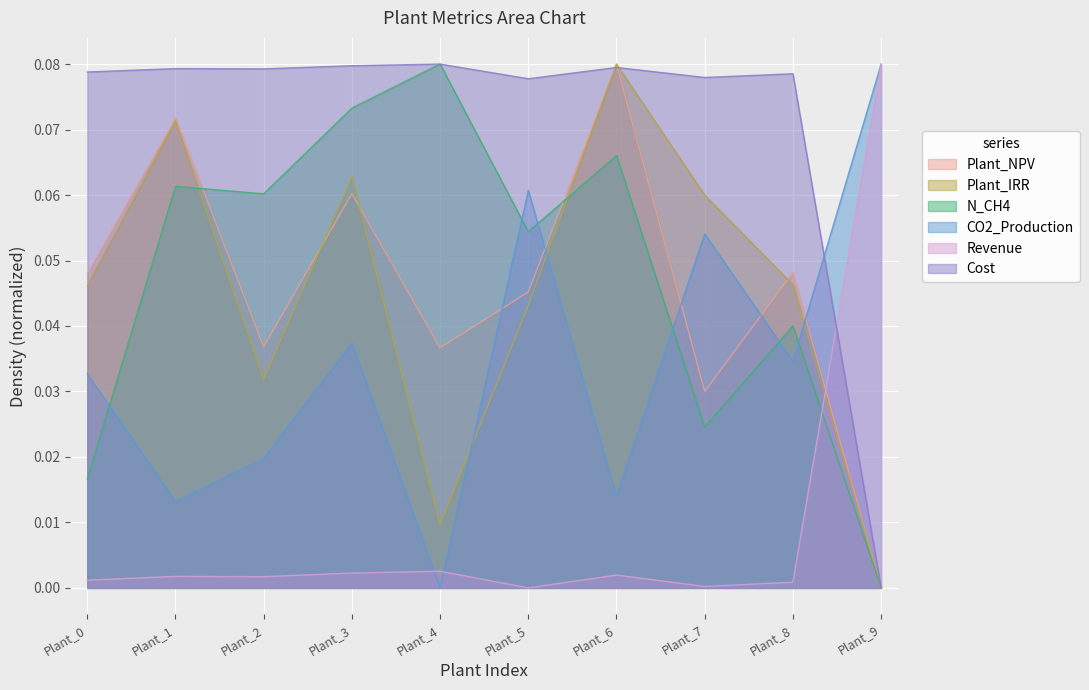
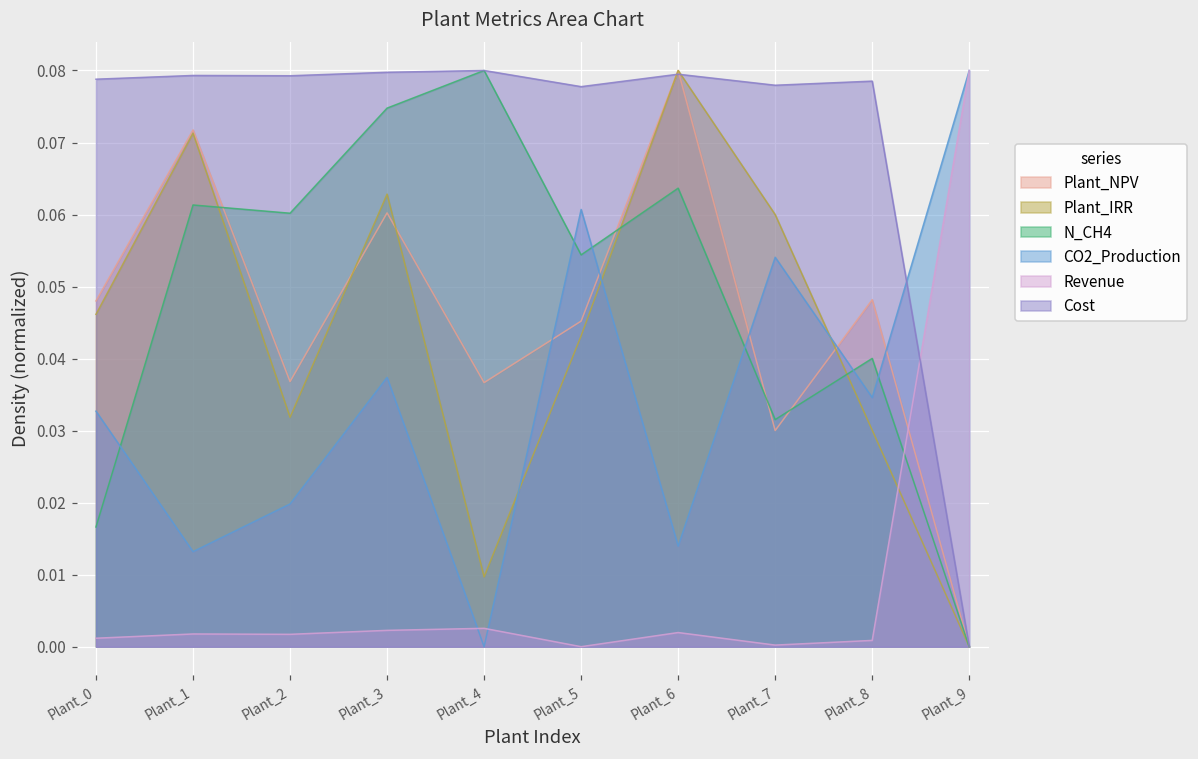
N_CH4, Plant_3: 0.073 -> 0.075
N_CH4, Plant_6: 0.066 -> 0.064
N_CH4, Plant_7: 0.025 -> 0.032
Plant_IRR, Plant_8: 0.046 -> 0.030
